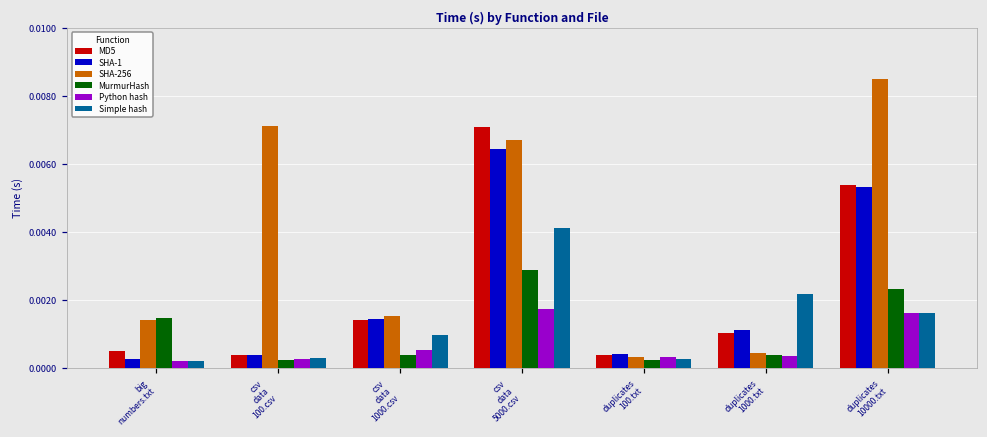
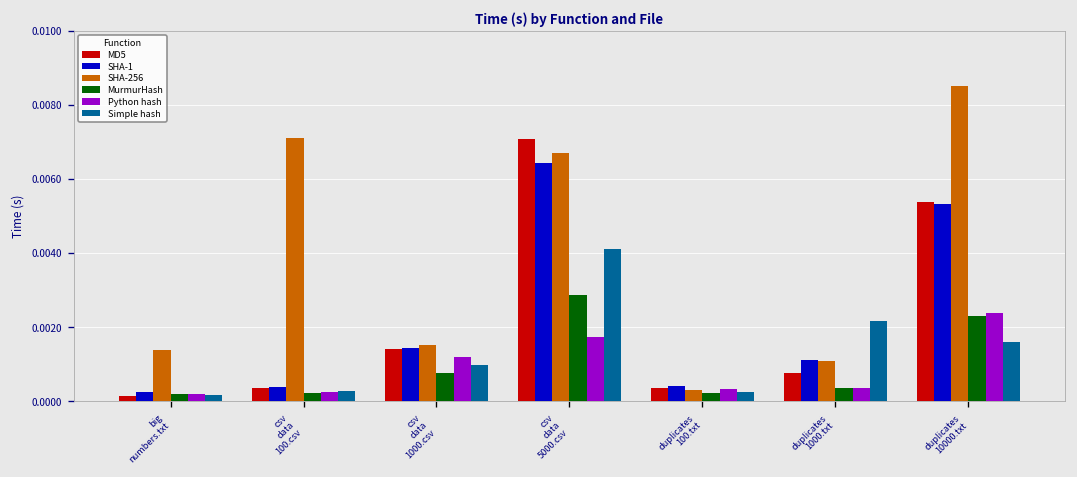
MD5, big numbers.txt: 0.0005 -> 0.0001
MurmurHash, big numbers.txt: 0.0015 -> 0.0002
MurmurHash, csv data 1000.csv: 0.0004 -> 0.0008
Python hash, csv data 1000.csv: 0.0005 -> 0.0012
MD5, duplicates 1000.txt: 0.0010 -> 0.0008
SHA-256, duplicates 1000.txt: 0.0004 -> 0.0011
Python hash, duplicates 10000.txt: 0.0016 -> 0.0024
